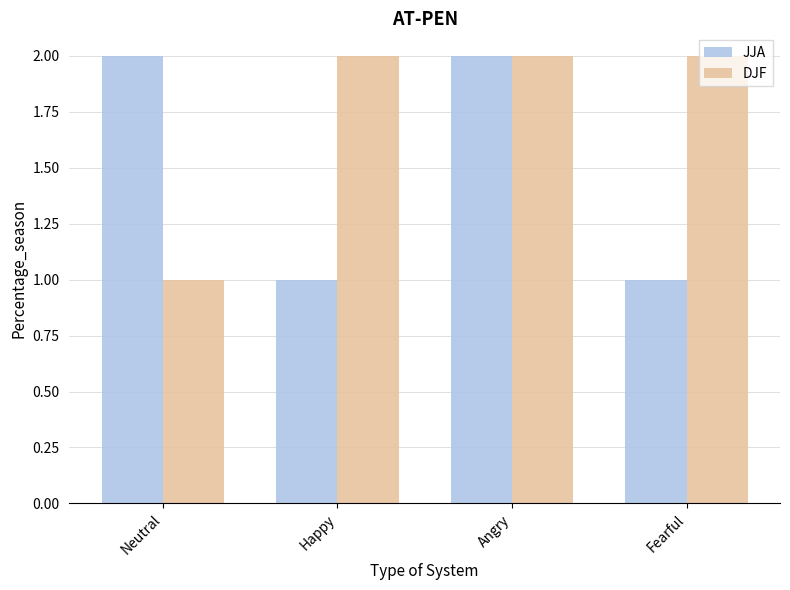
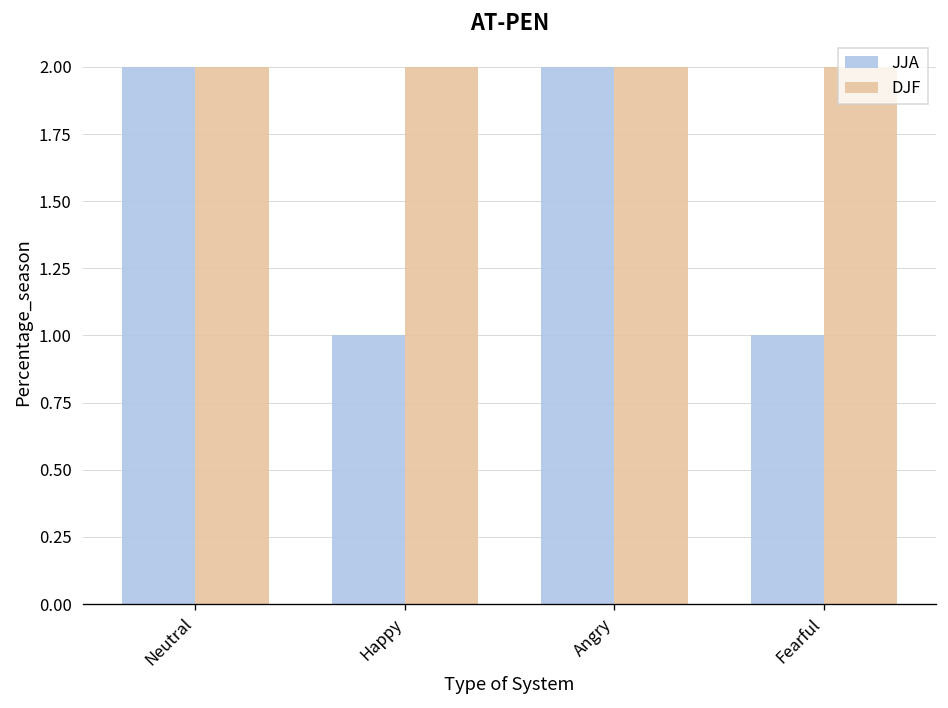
DJF, Neutral: 1 -> 2
